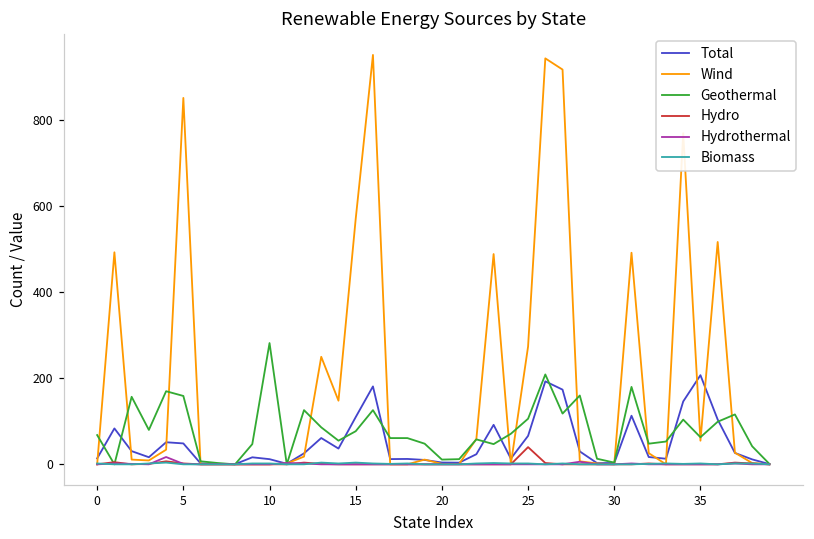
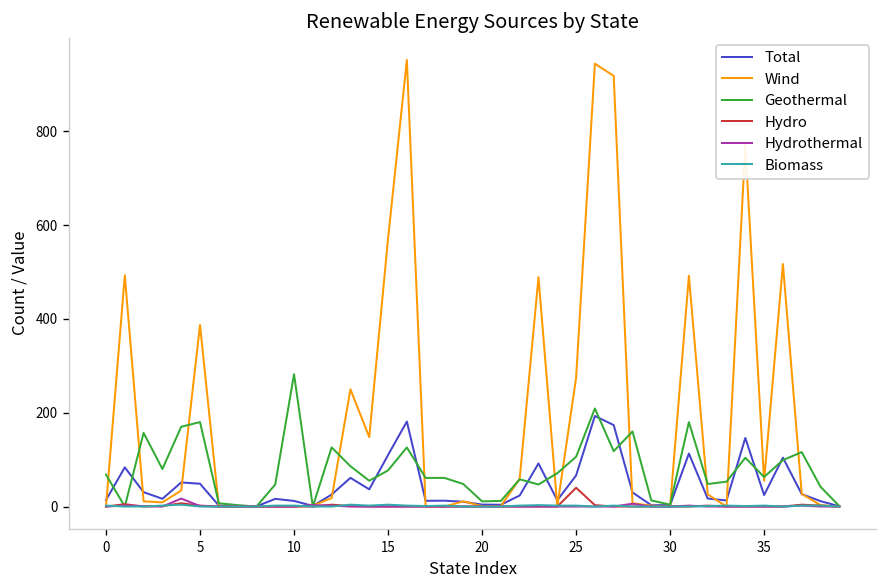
Wind, 5: 850 -> 390
Geothermal, 5: 160 -> 180
Total, 35: 210 -> 20
